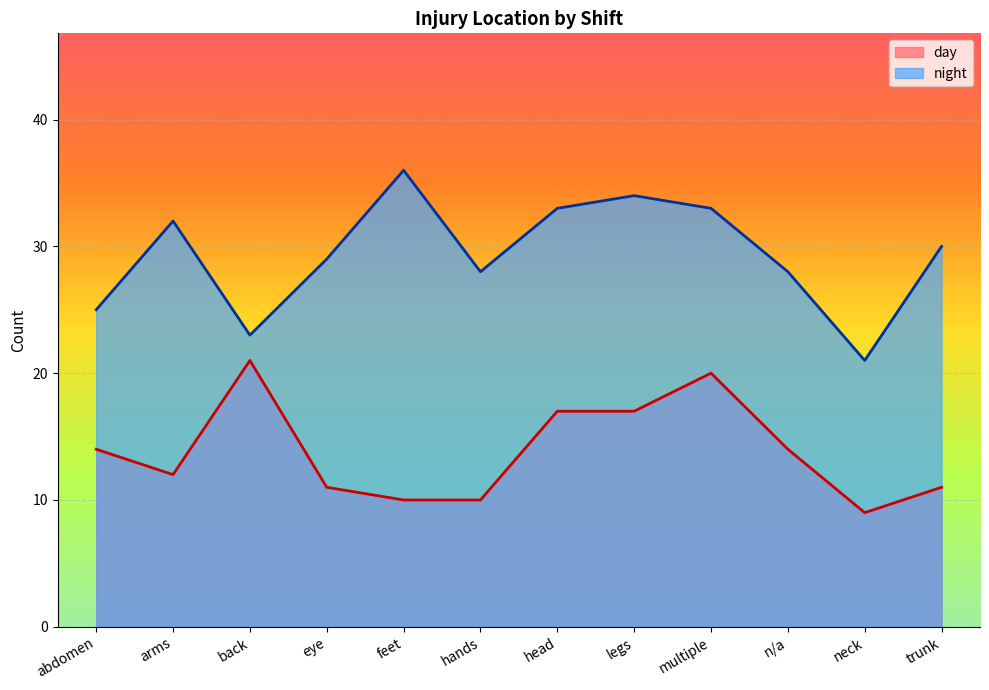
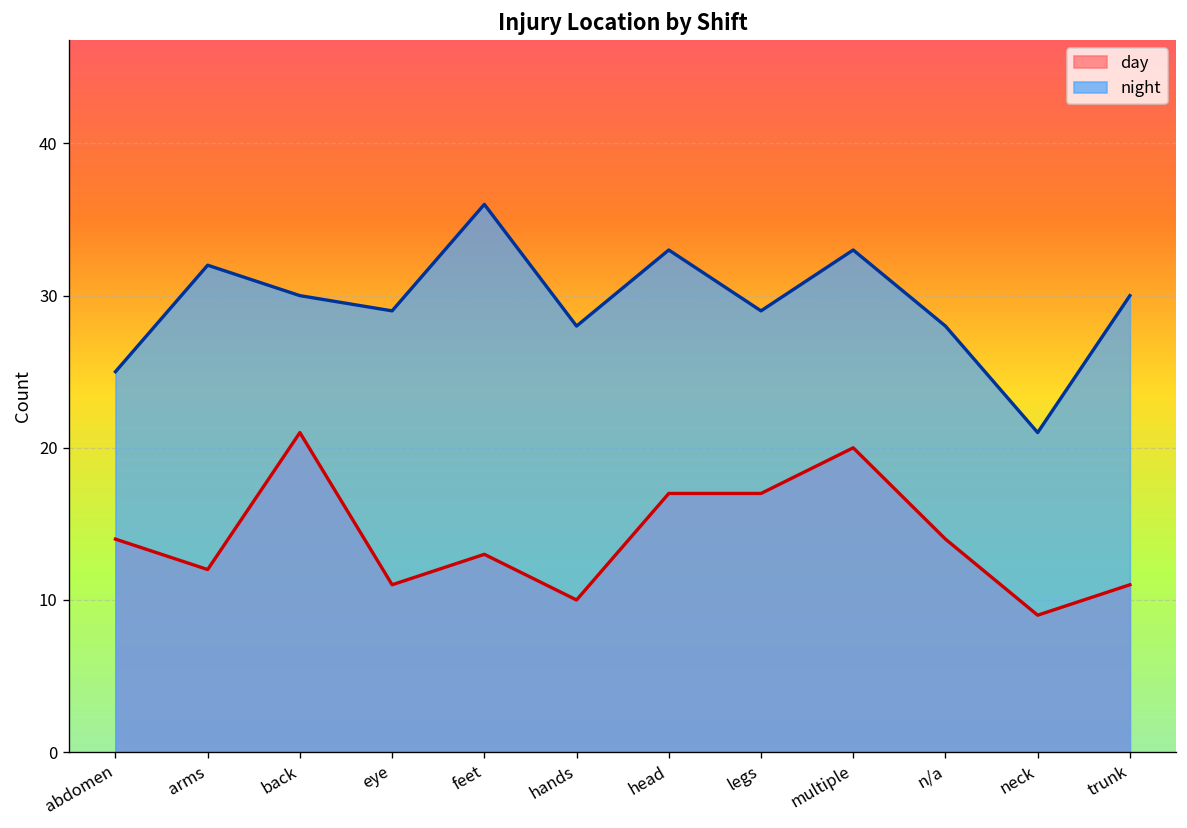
night, back: 23 -> 30
day, feet: 10 -> 13
night, legs: 34 -> 29
